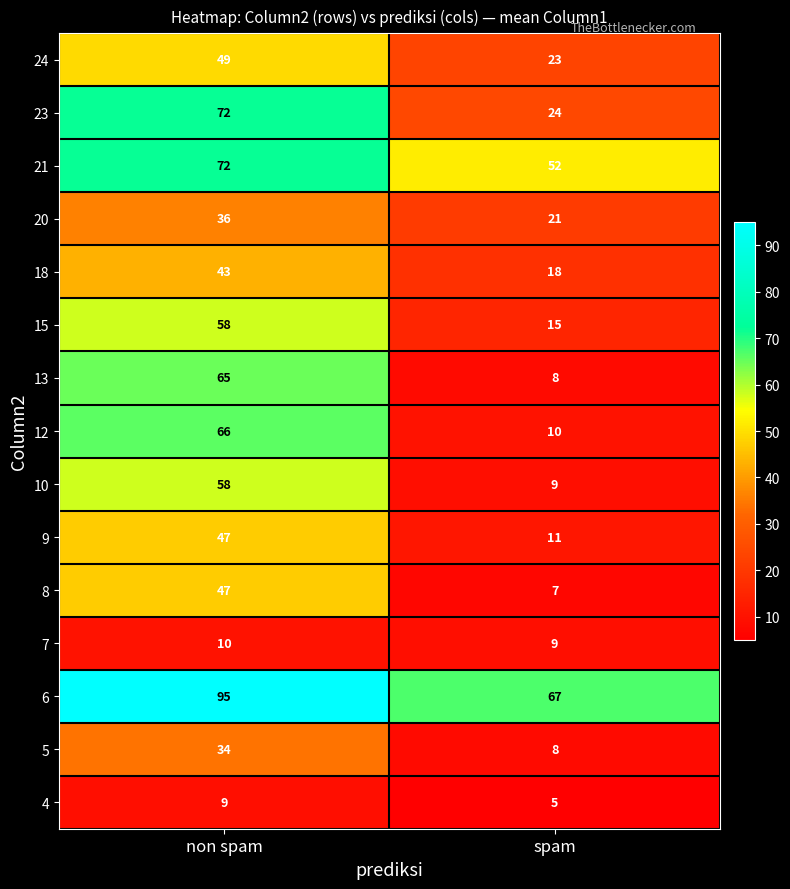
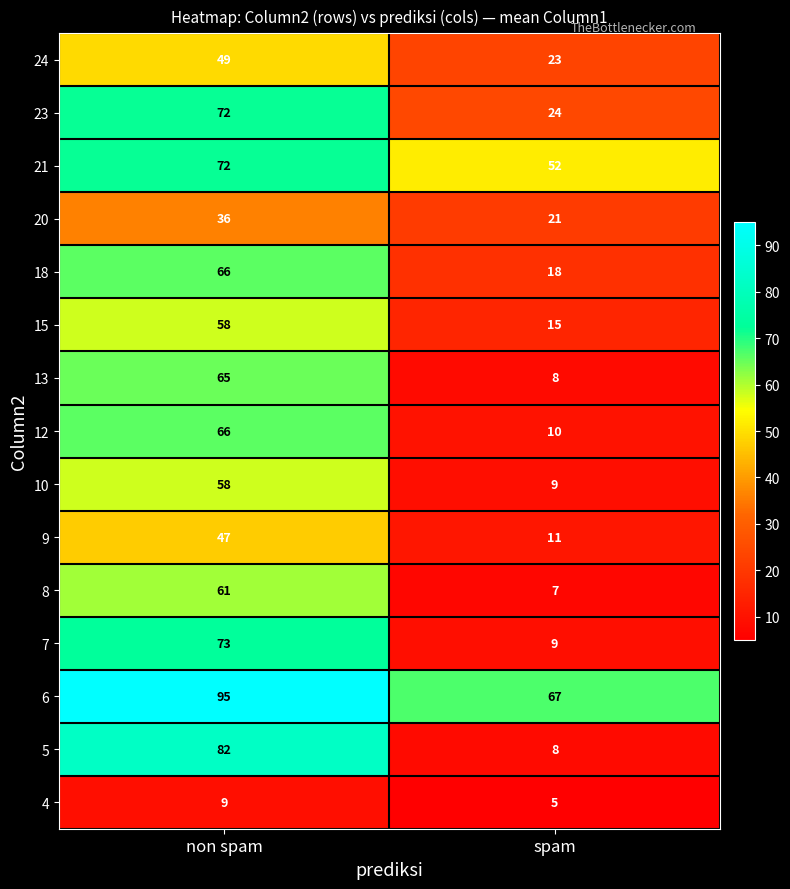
18, non spam: 43 -> 66
8, non spam: 47 -> 61
7, non spam: 10 -> 73
5, non spam: 34 -> 82
